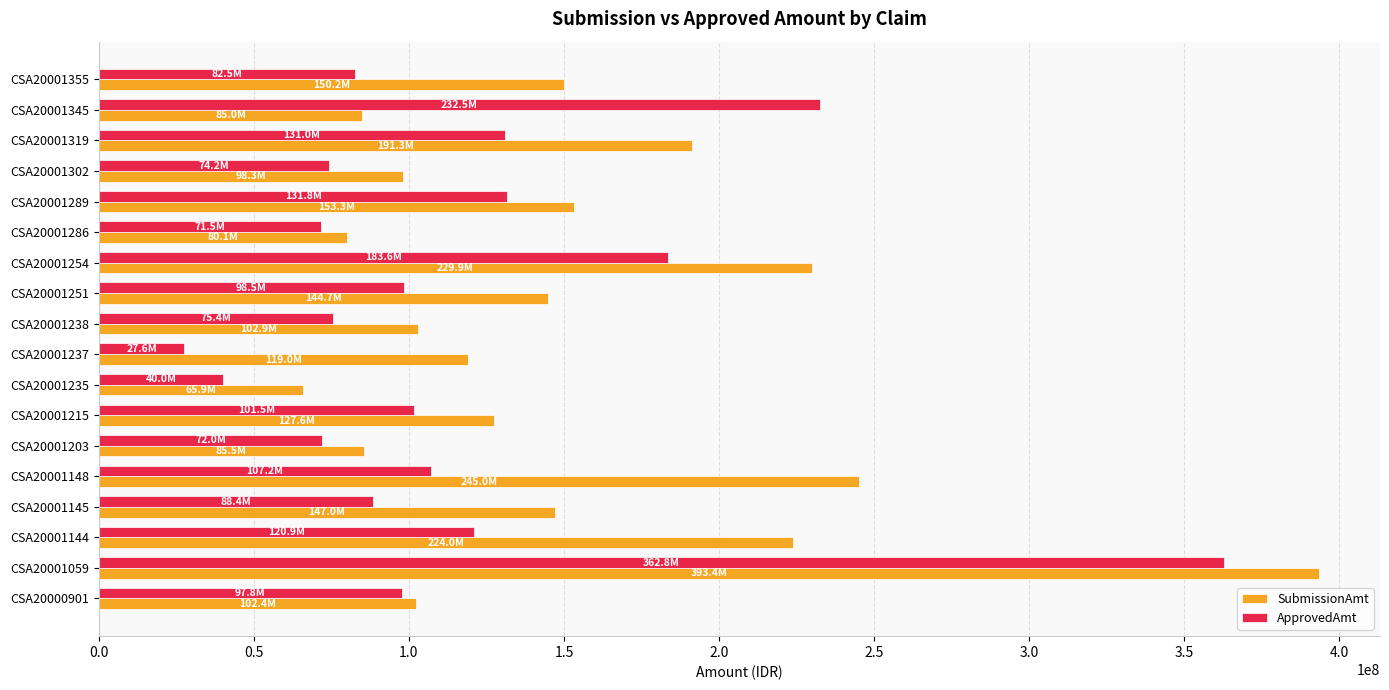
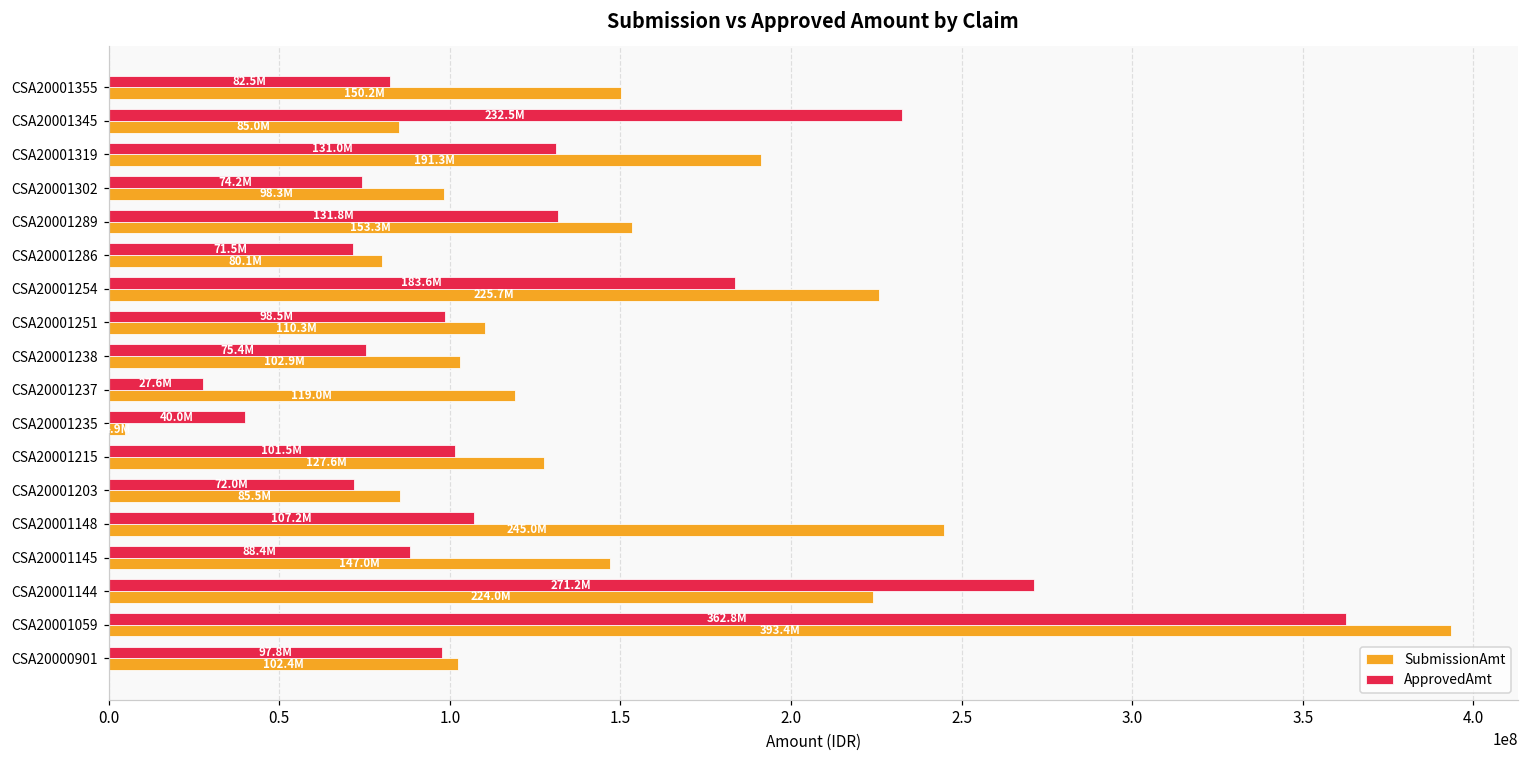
SubmissionAmt, CSA20001254: 229.9M -> 225.7M
SubmissionAmt, CSA20001251: 144.7M -> 110.3M
SubmissionAmt, CSA20001235: 66000000 -> 5000000
ApprovedAmt, CSA20001144: 120.9M -> 271.2M
